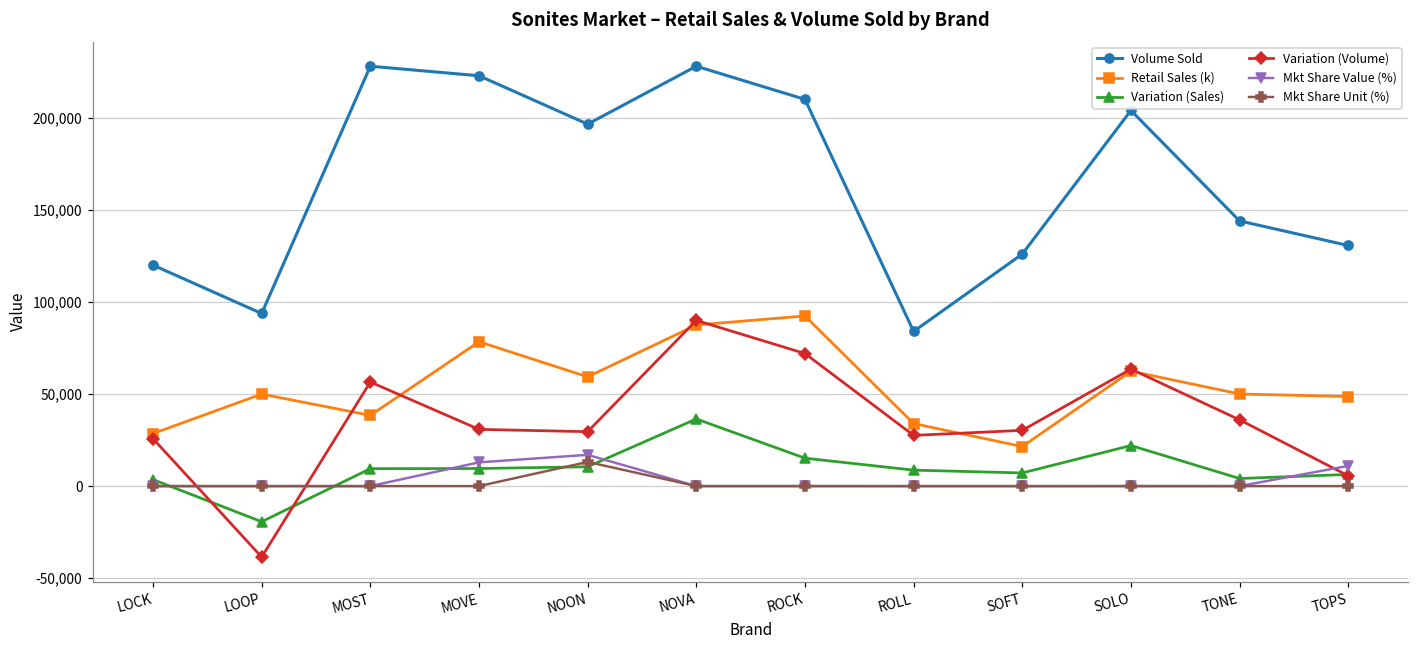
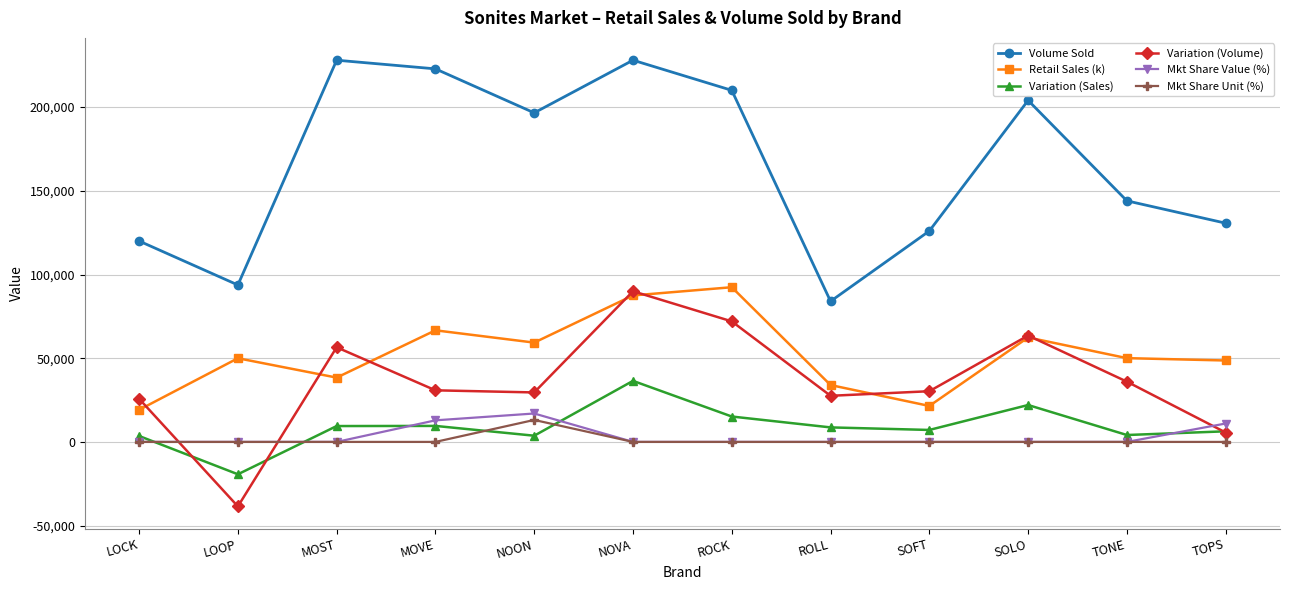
Retail Sales (k), LOCK: 29,000 -> 19,000
Retail Sales (k), MOVE: 78,000 -> 67,000
Variation (Sales), NOON: 11,000 -> 4,000
